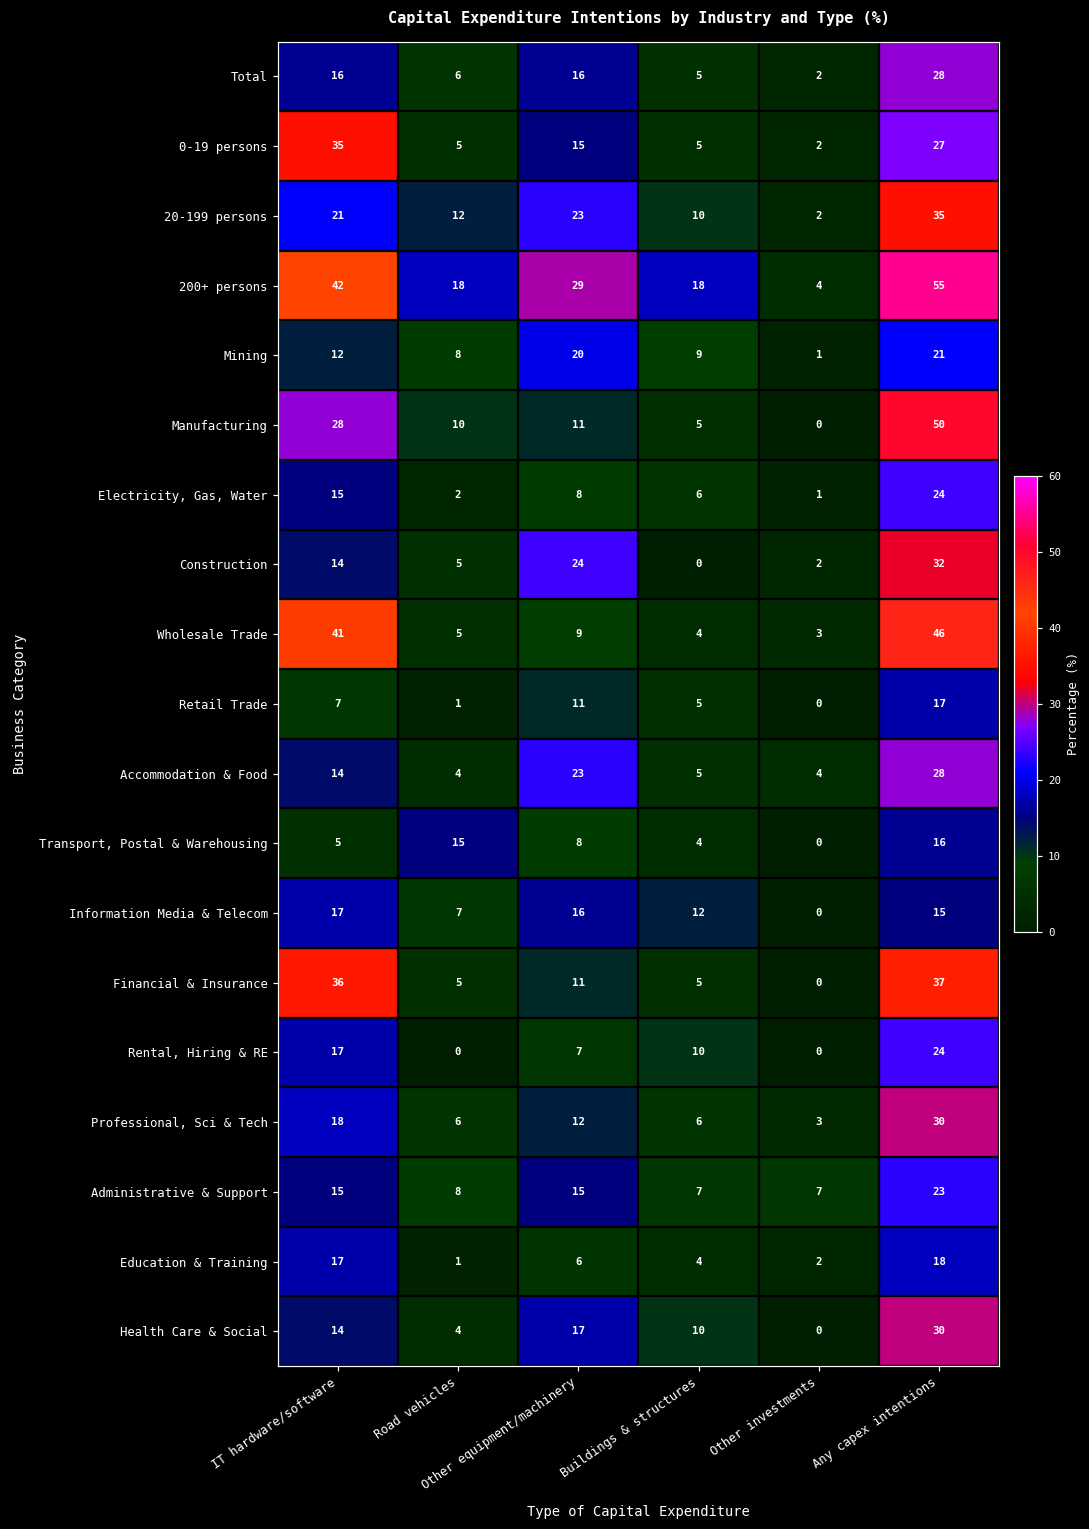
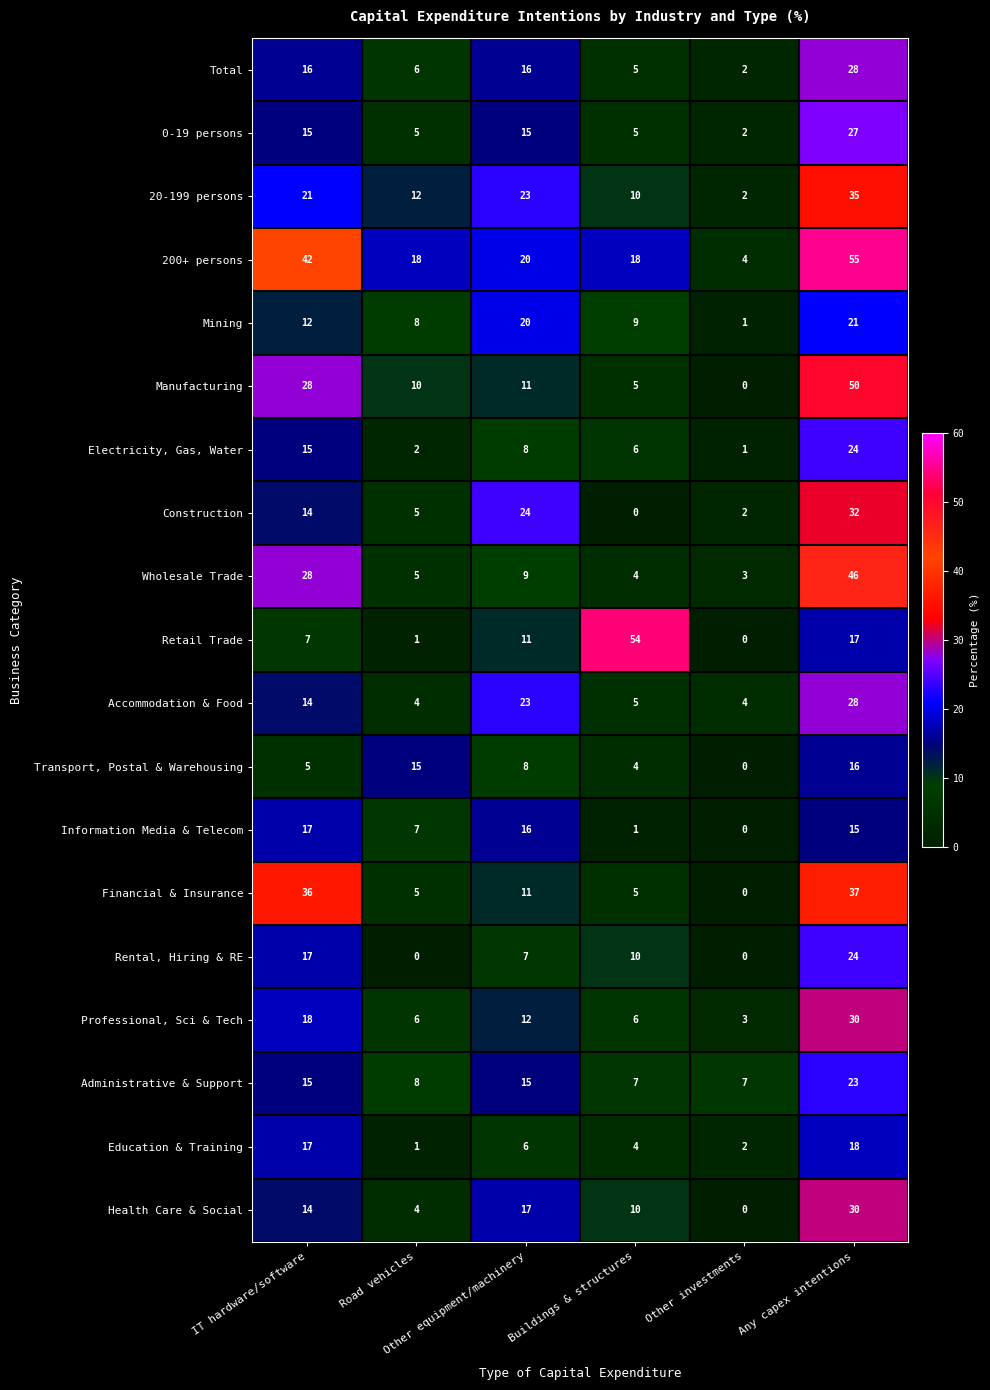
0-19 persons, IT hardware/software: 35 -> 15
200+ persons, Other equipment/machinery: 29 -> 20
Wholesale Trade, IT hardware/software: 41 -> 28
Retail Trade, Buildings & structures: 5 -> 54
Information Media & Telecom, Buildings & structures: 12 -> 1
